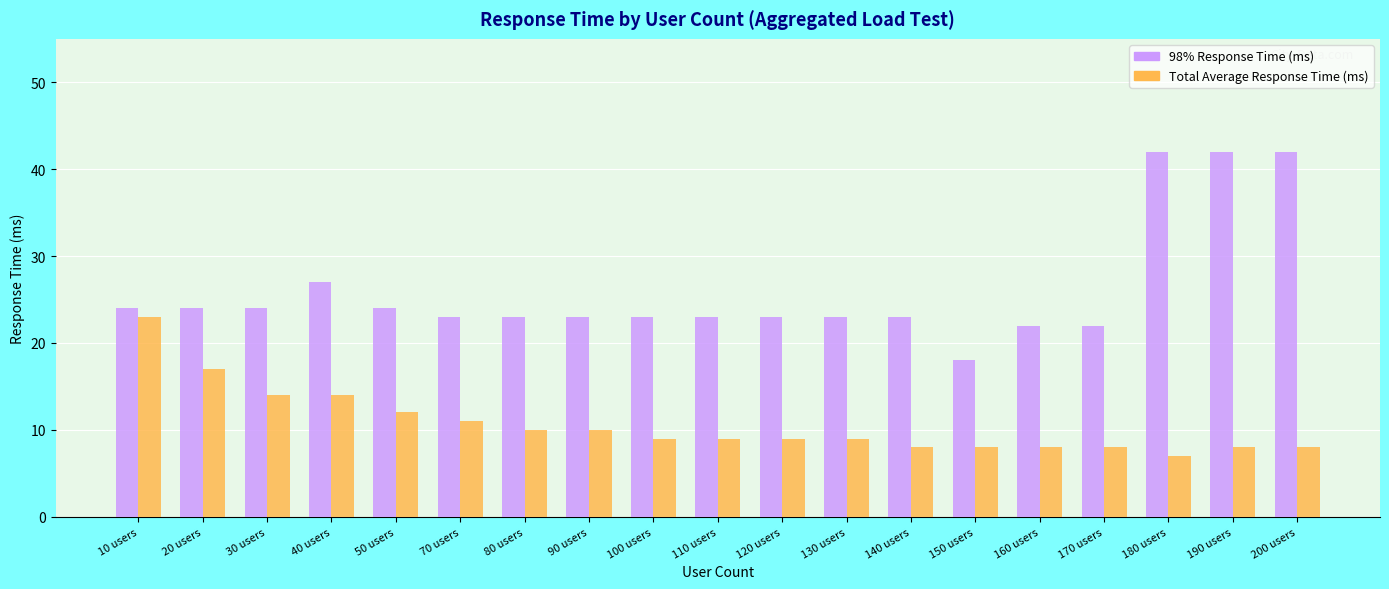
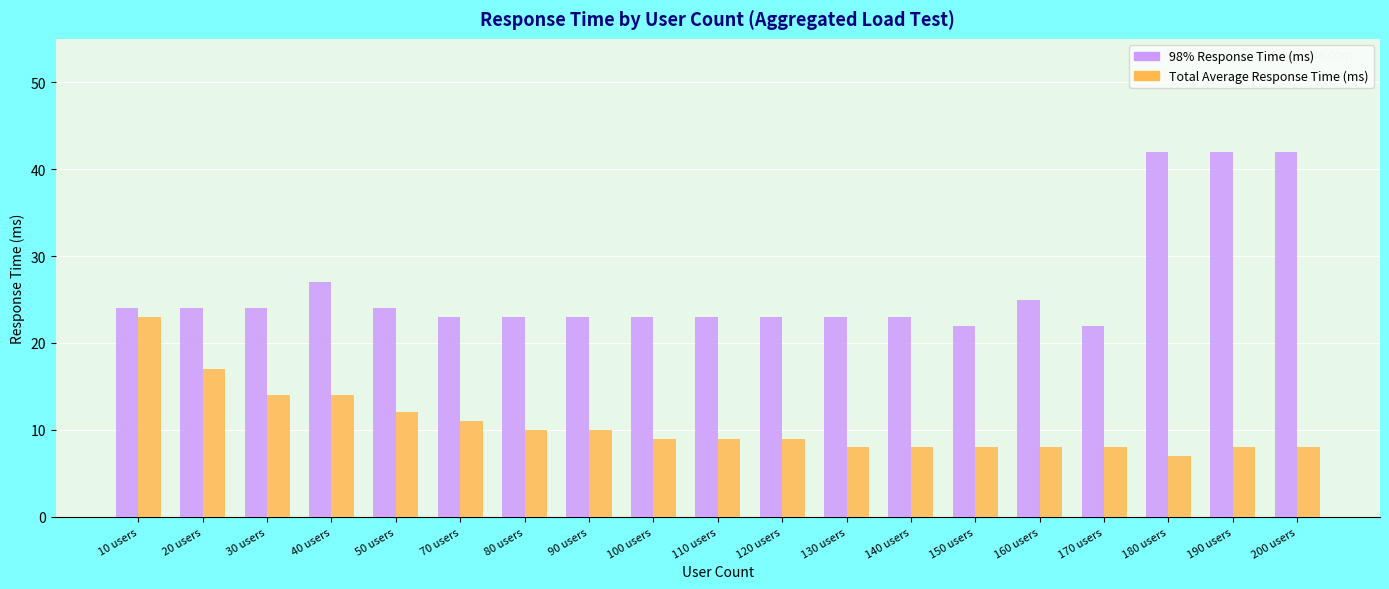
Total Average Response Time (ms), 130 users: 9 -> 8
98% Response Time (ms), 150 users: 18 -> 22
98% Response Time (ms), 160 users: 22 -> 25
